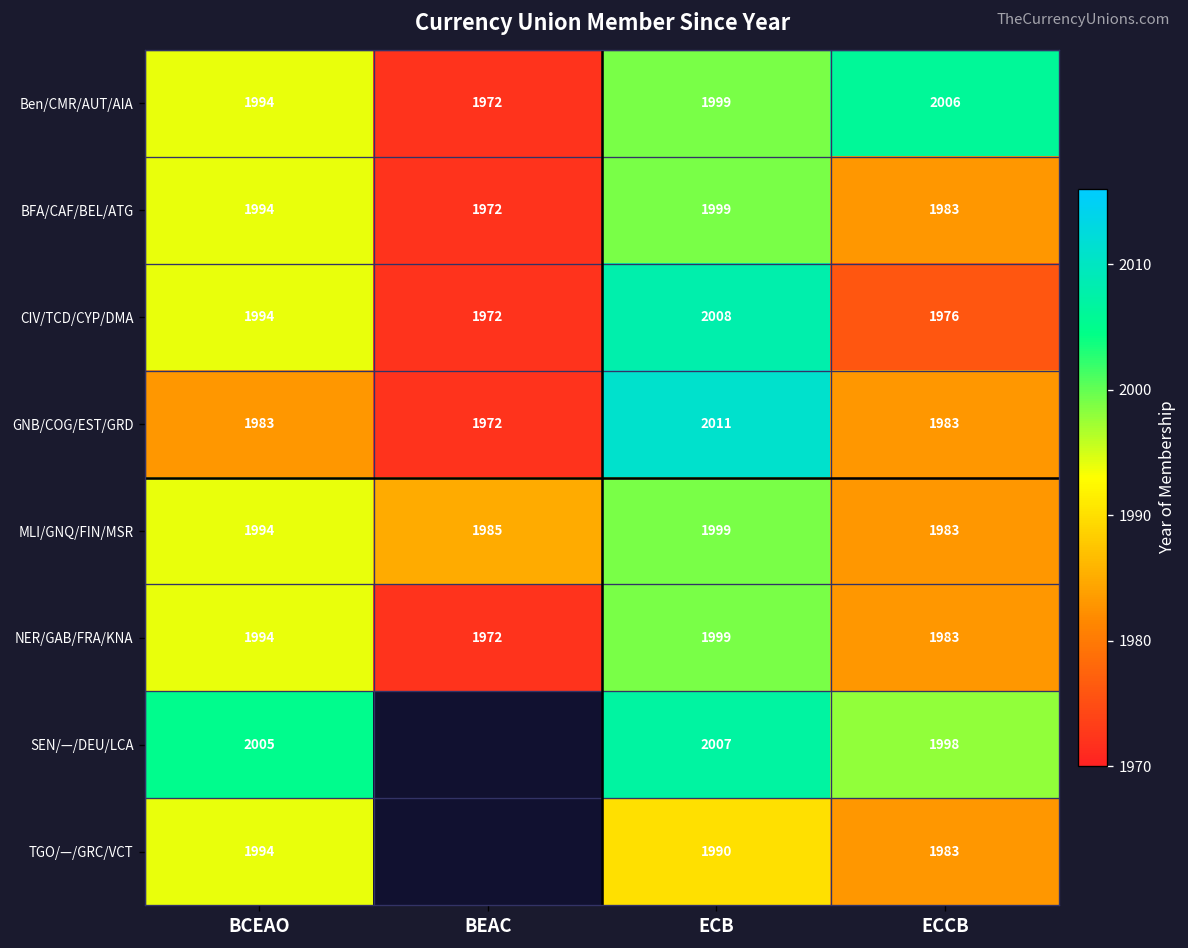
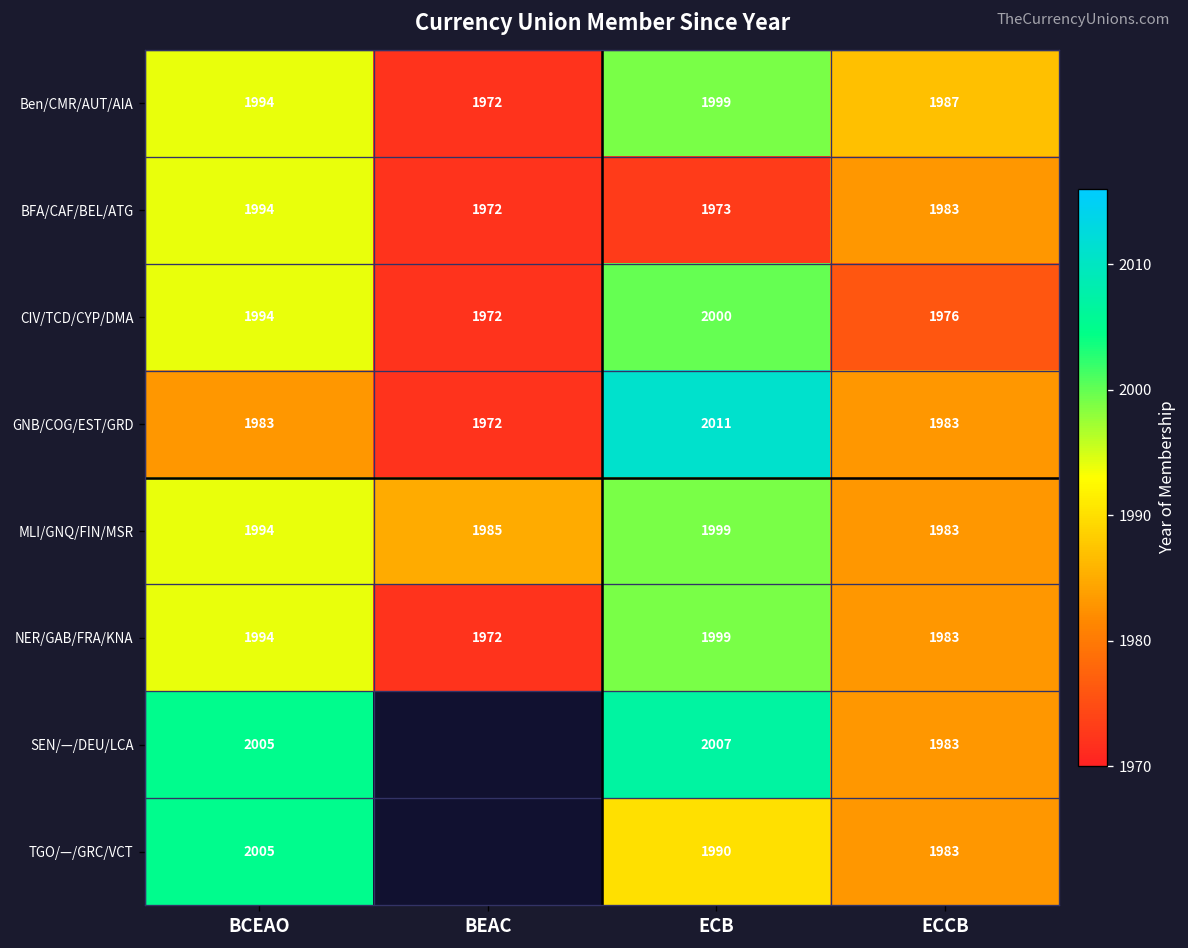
Ben/CMR/AUT/AIA, ECCB: 2006 -> 1987
BFA/CAF/BEL/ATG, ECB: 1999 -> 1973
CIV/TCD/CYP/DMA, ECB: 2008 -> 2000
SEN/—/DEU/LCA, ECCB: 1998 -> 1983
TGO/—/GRC/VCT, BCEAO: 1994 -> 2005
